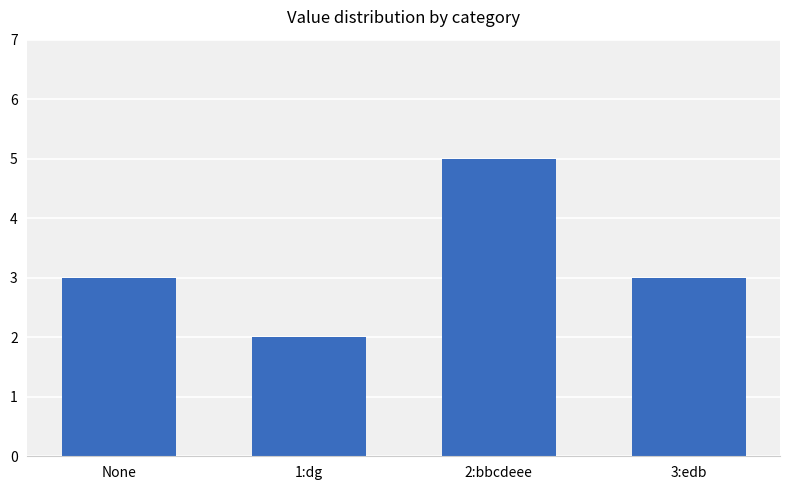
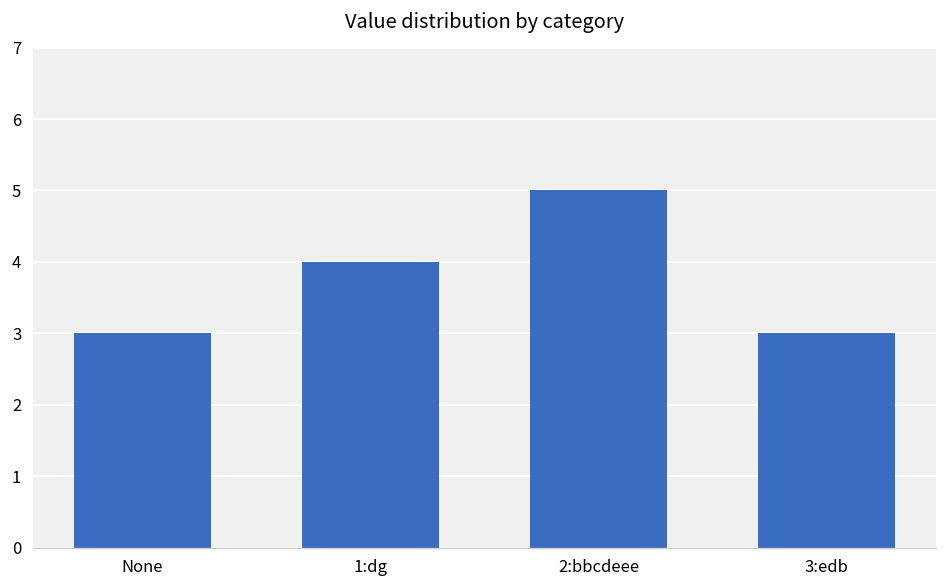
1:dg: 2 -> 4
